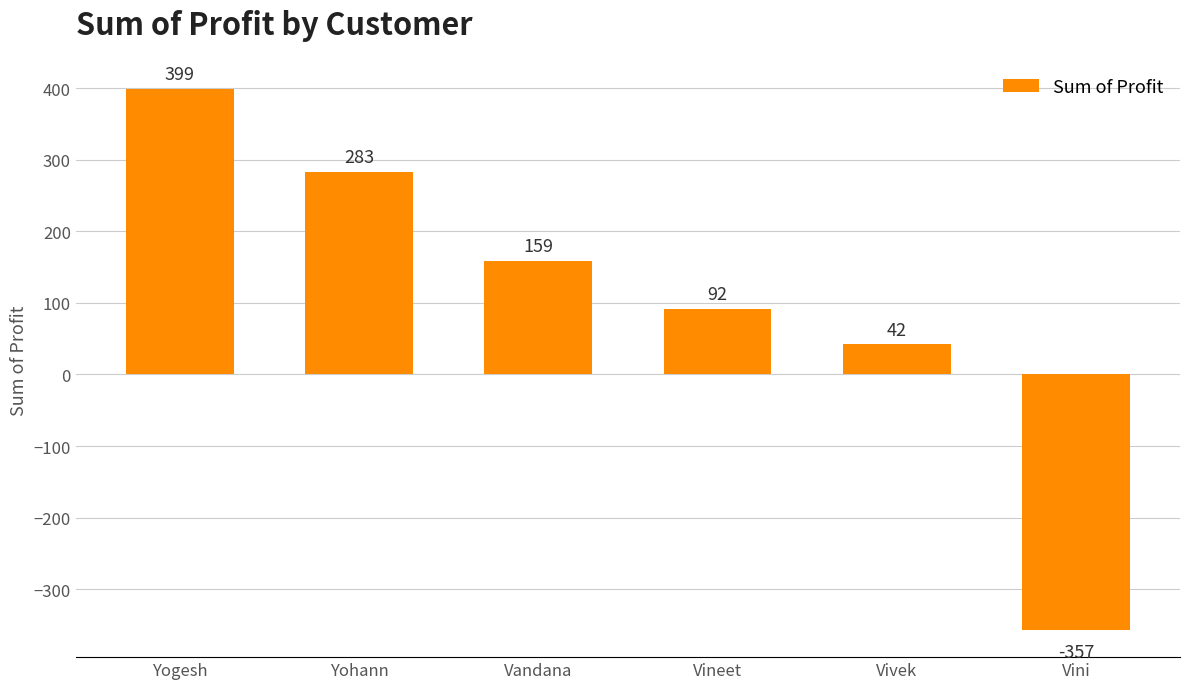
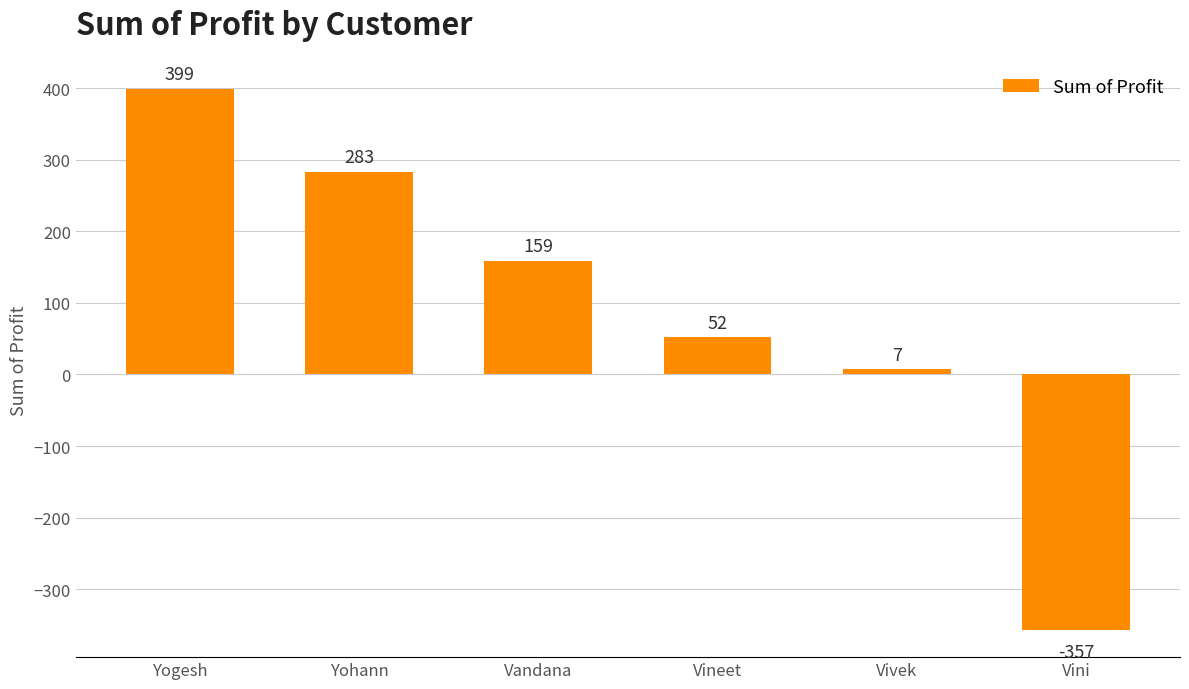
Vineet: 92 -> 52
Vivek: 42 -> 7
